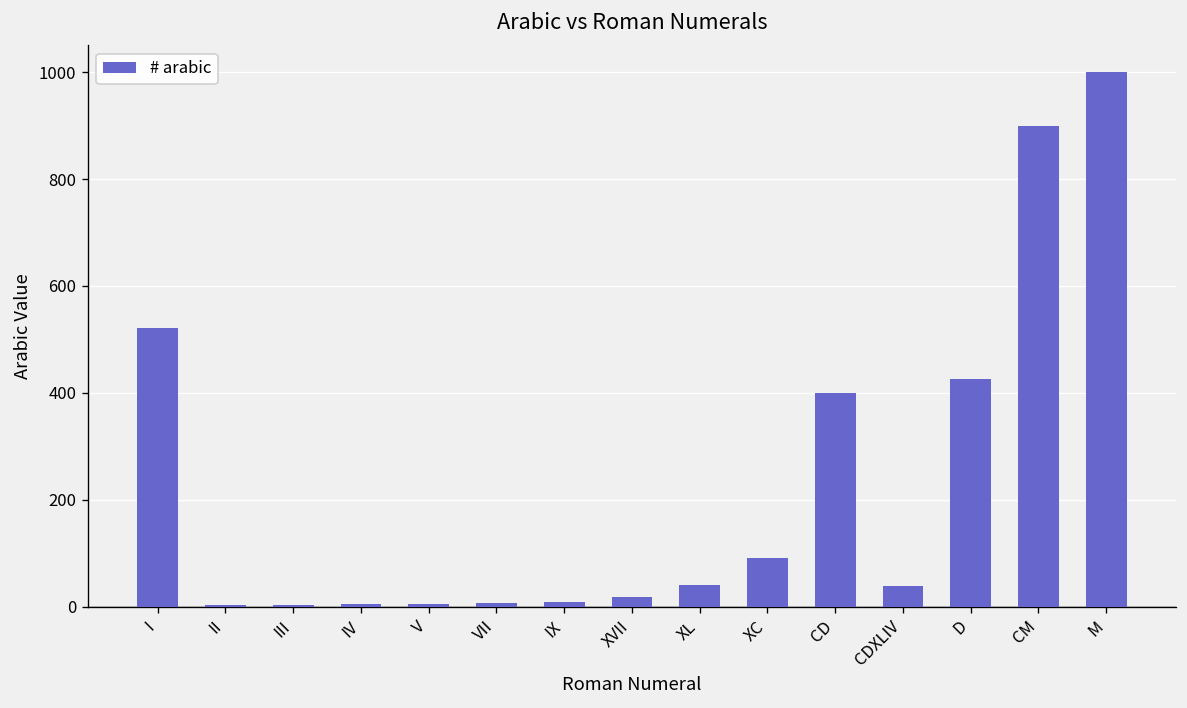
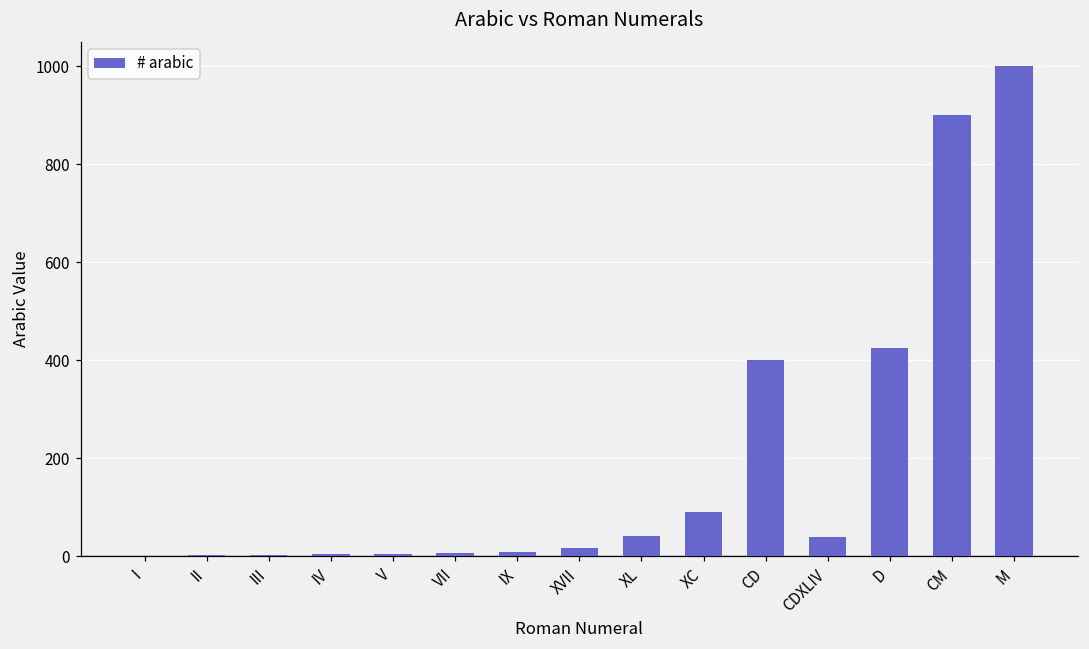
I: 520 -> 0
